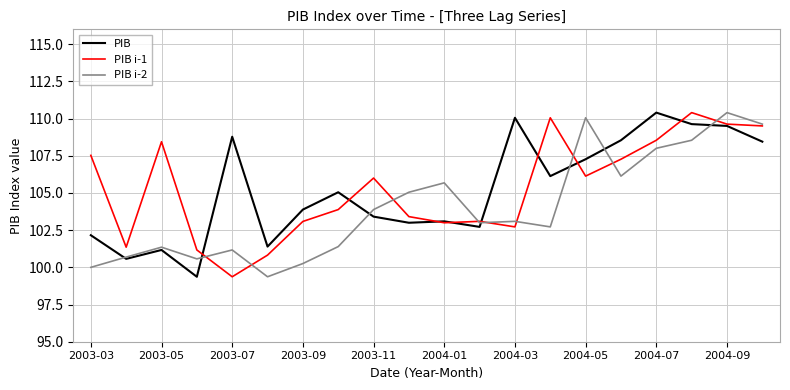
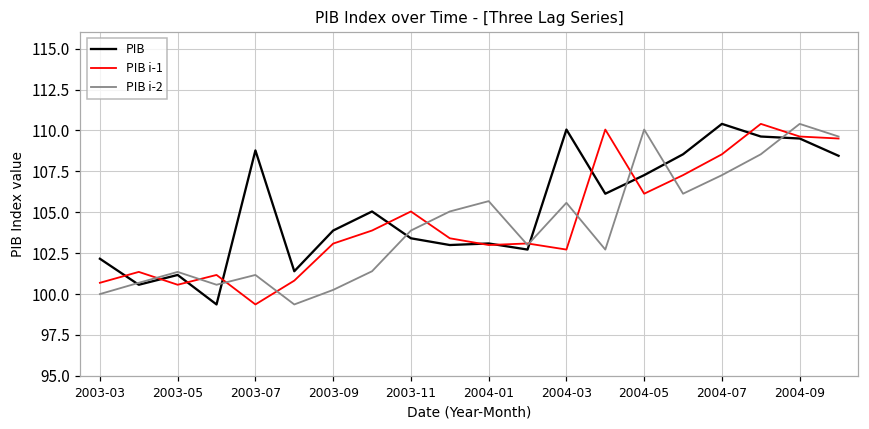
PIB i-1, 2003-03: 107.5 -> 100.7
PIB i-1, 2003-05: 108.4 -> 100.6
PIB i-1, 2003-11: 106.0 -> 105.0
PIB i-2, 2004-03: 103.1 -> 105.6
PIB i-2, 2004-07: 108.0 -> 107.3
